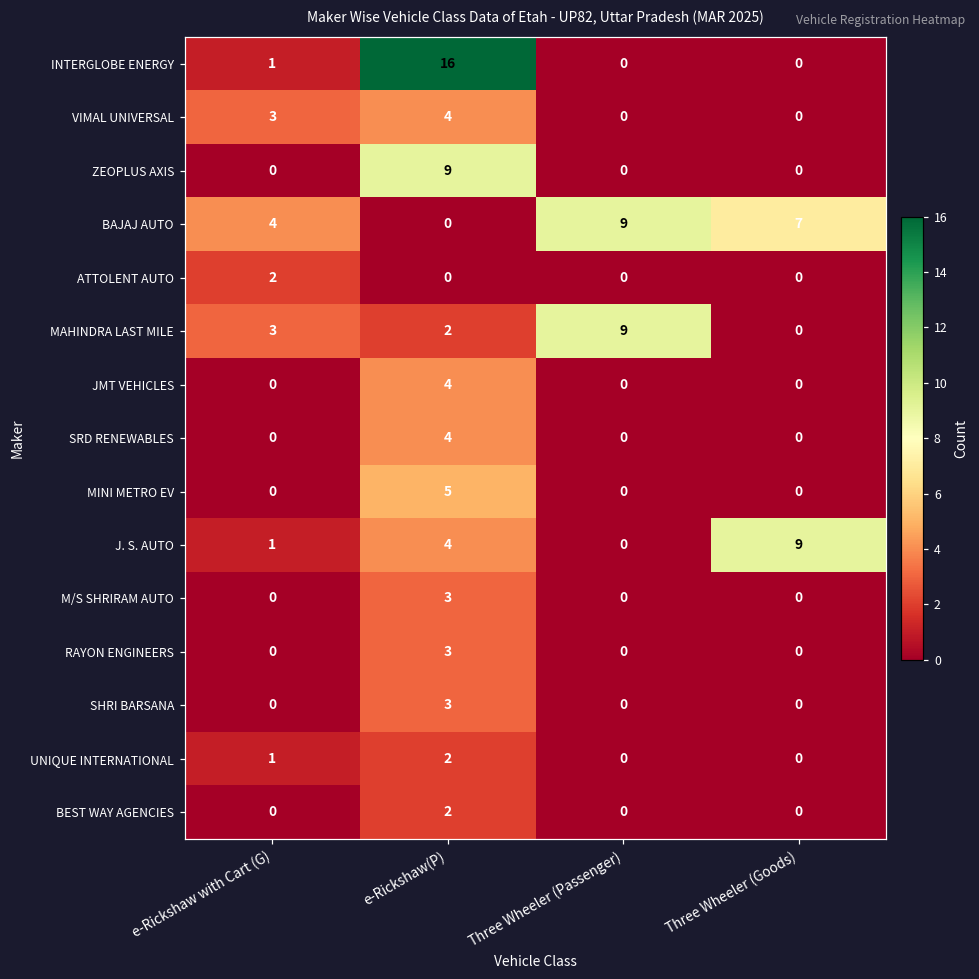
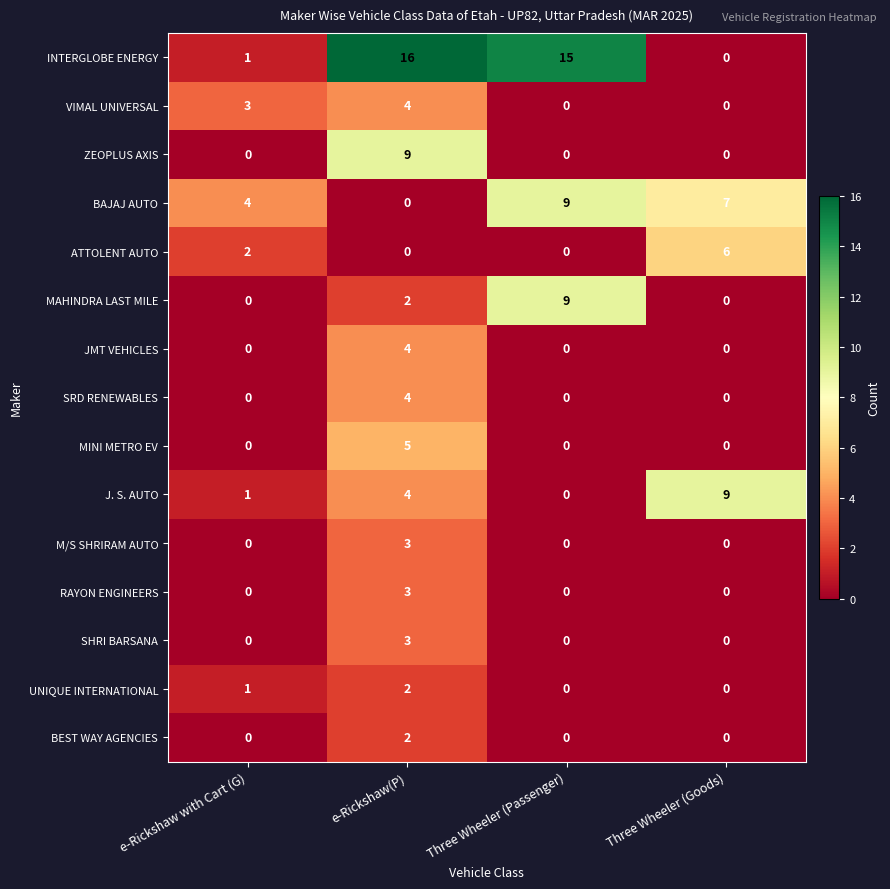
INTERGLOBE ENERGY, Three Wheeler (Passenger): 0 -> 15
ATTOLENT AUTO, Three Wheeler (Goods): 0 -> 6
MAHINDRA LAST MILE, e-Rickshaw with Cart (G): 3 -> 0
